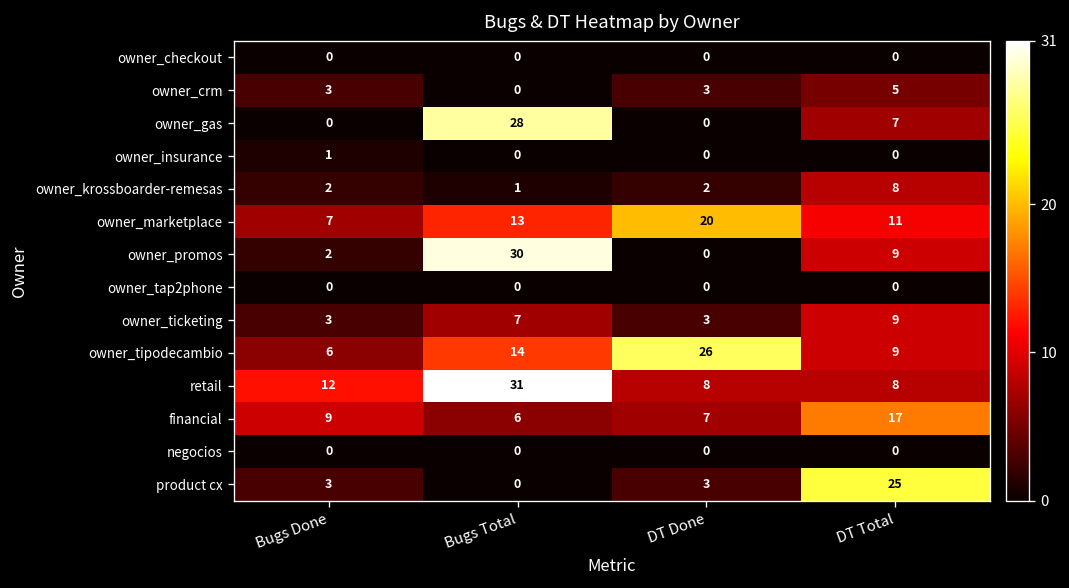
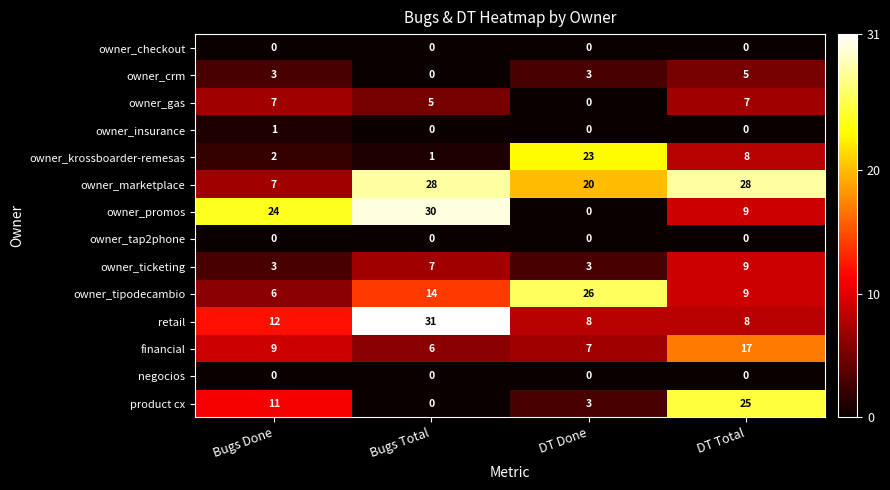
owner_gas, Bugs Done: 0 -> 7
owner_gas, Bugs Total: 28 -> 5
owner_krossboarder-remesas, DT Done: 2 -> 23
owner_marketplace, Bugs Total: 13 -> 28
owner_marketplace, DT Total: 11 -> 28
owner_promos, Bugs Done: 2 -> 24
product cx, Bugs Done: 3 -> 11
